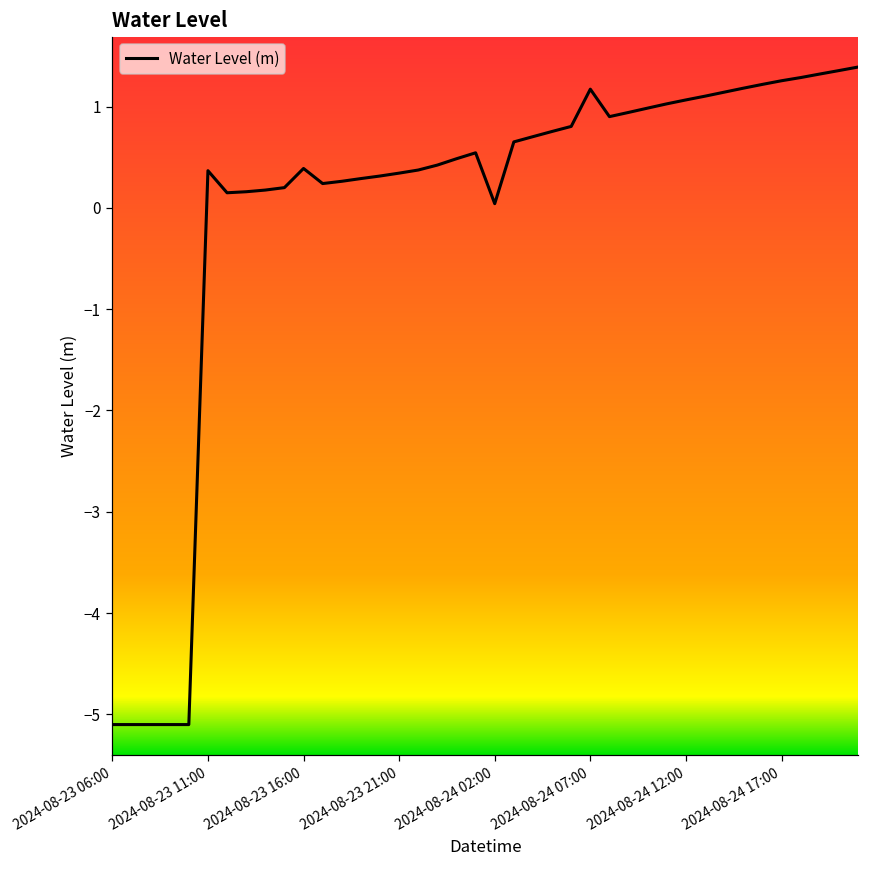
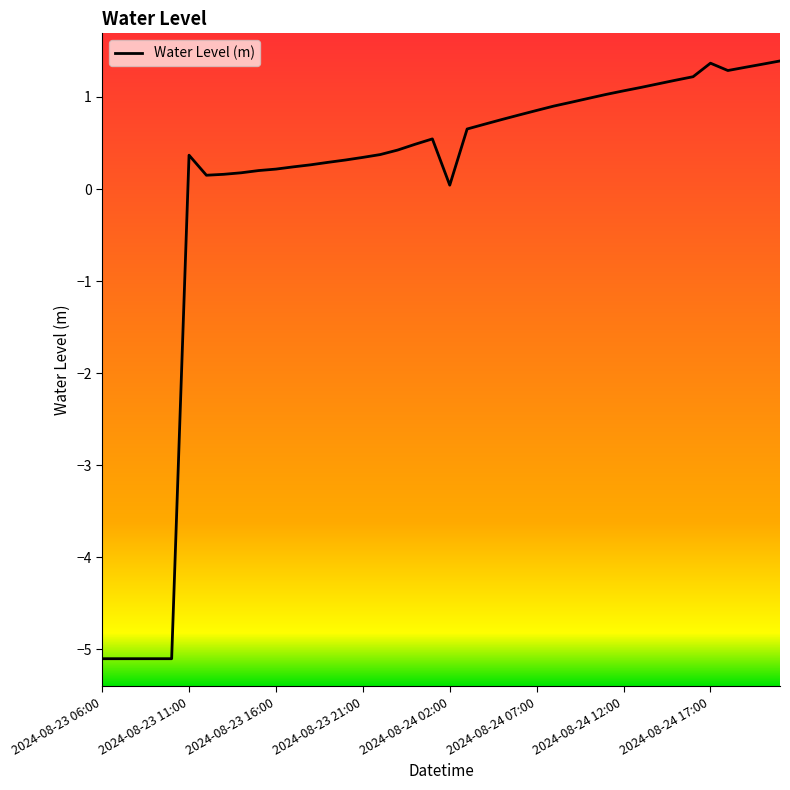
2024-08-23 16:00: 0.4 -> 0.2
2024-08-24 07:00: 1.2 -> 0.9
2024-08-24 17:00: 1.3 -> 1.4
